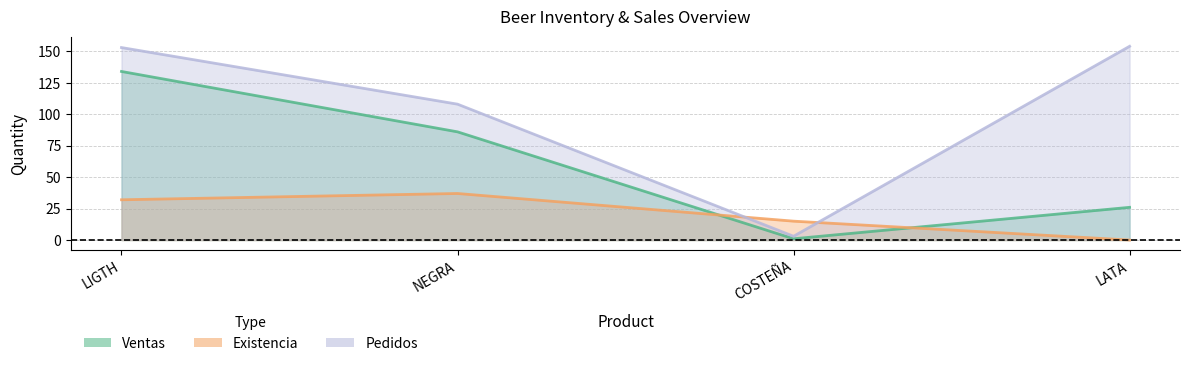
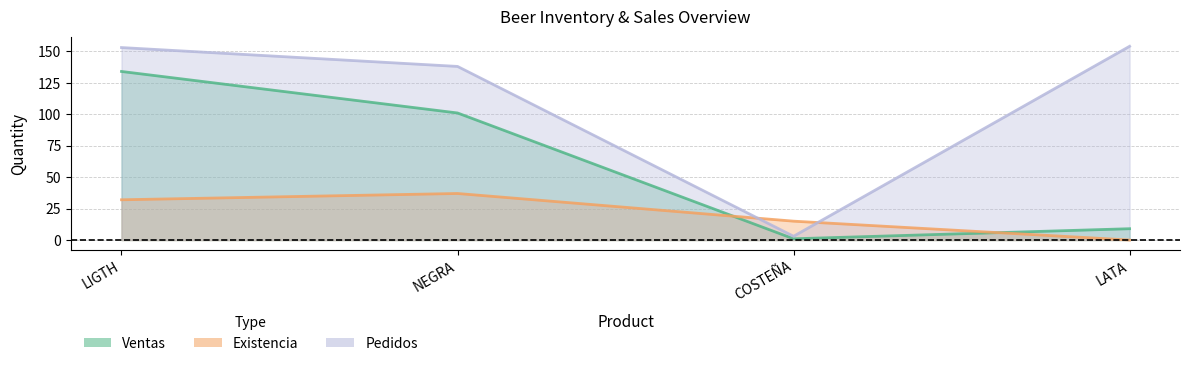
Ventas, NEGRA: 86 -> 101
Pedidos, NEGRA: 108 -> 138
Ventas, LATA: 26 -> 9
